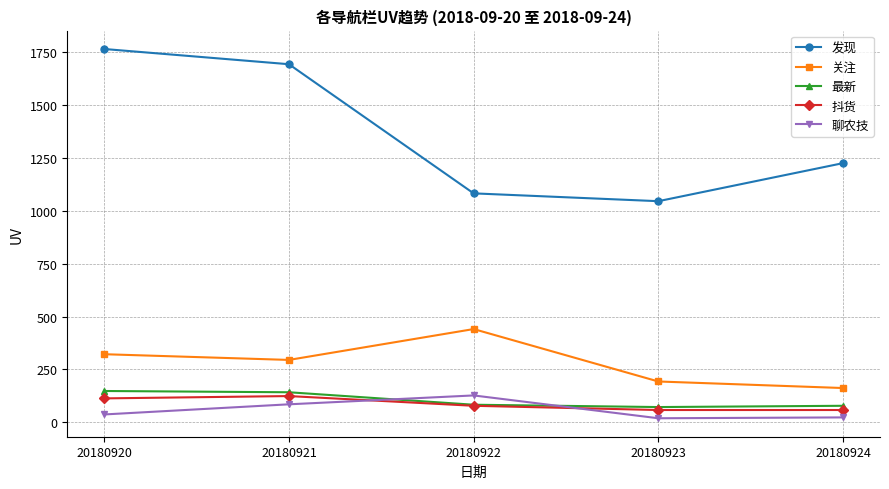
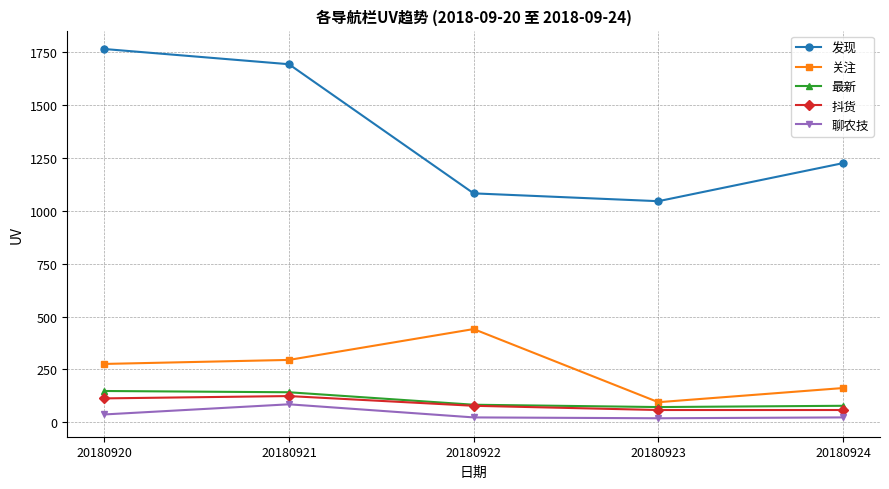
关注, 20180920: 320 -> 280
聊农技, 20180922: 130 -> 20
关注, 20180923: 190 -> 100
